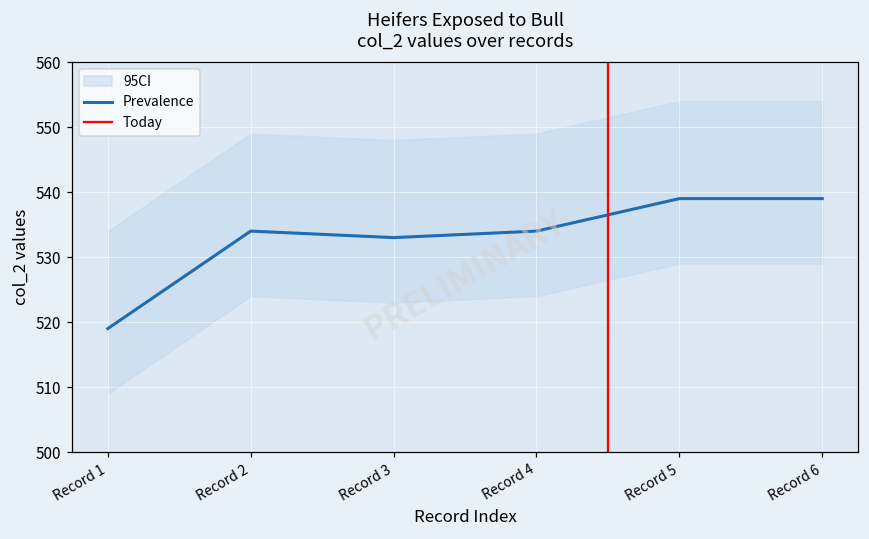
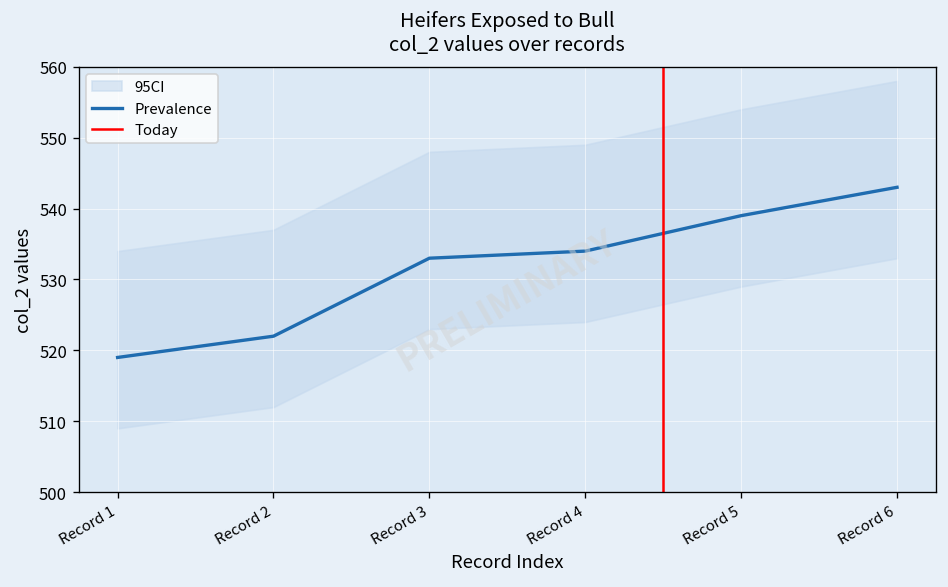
Prevalence, Record 2: 534 -> 522
Prevalence, Record 6: 539 -> 543
